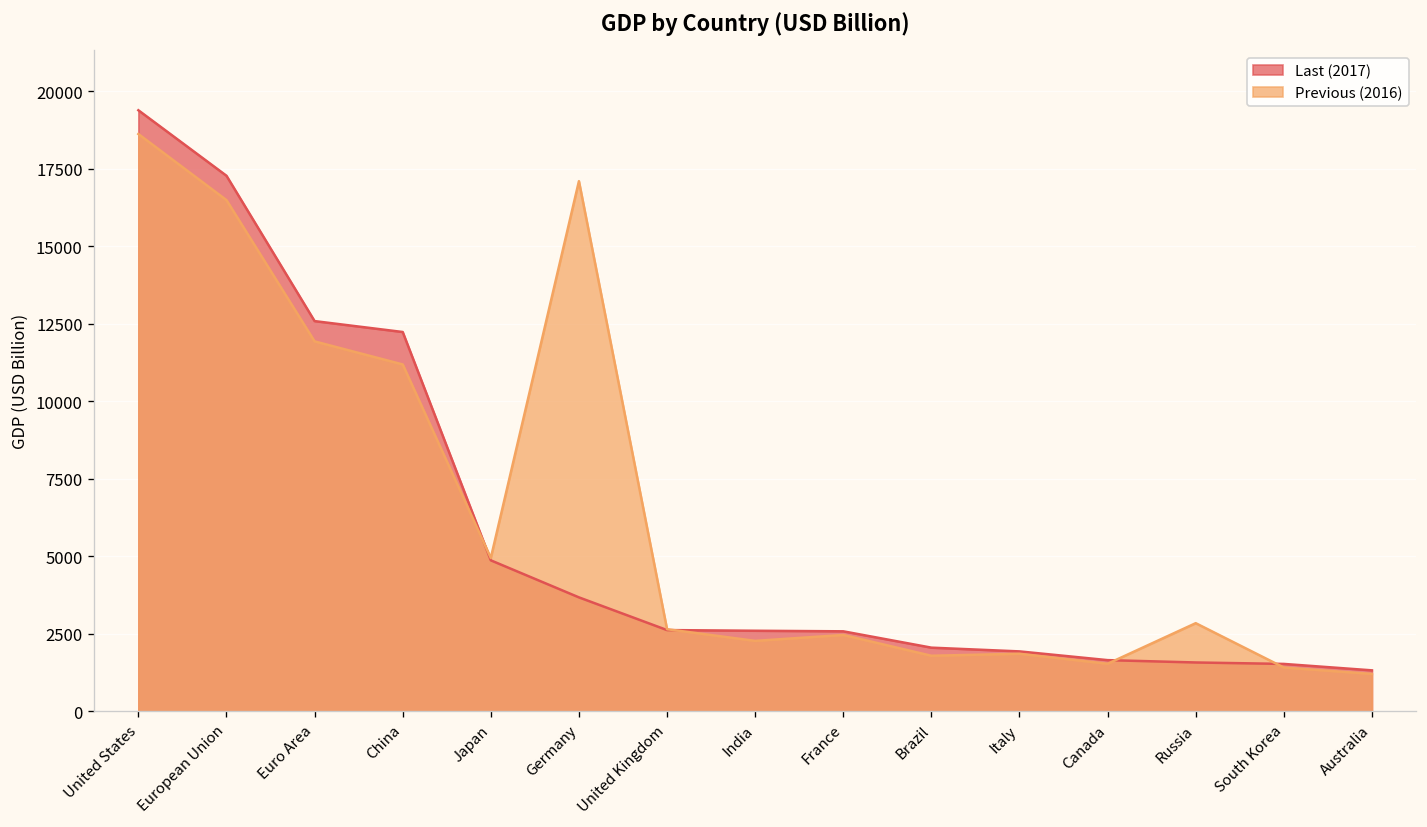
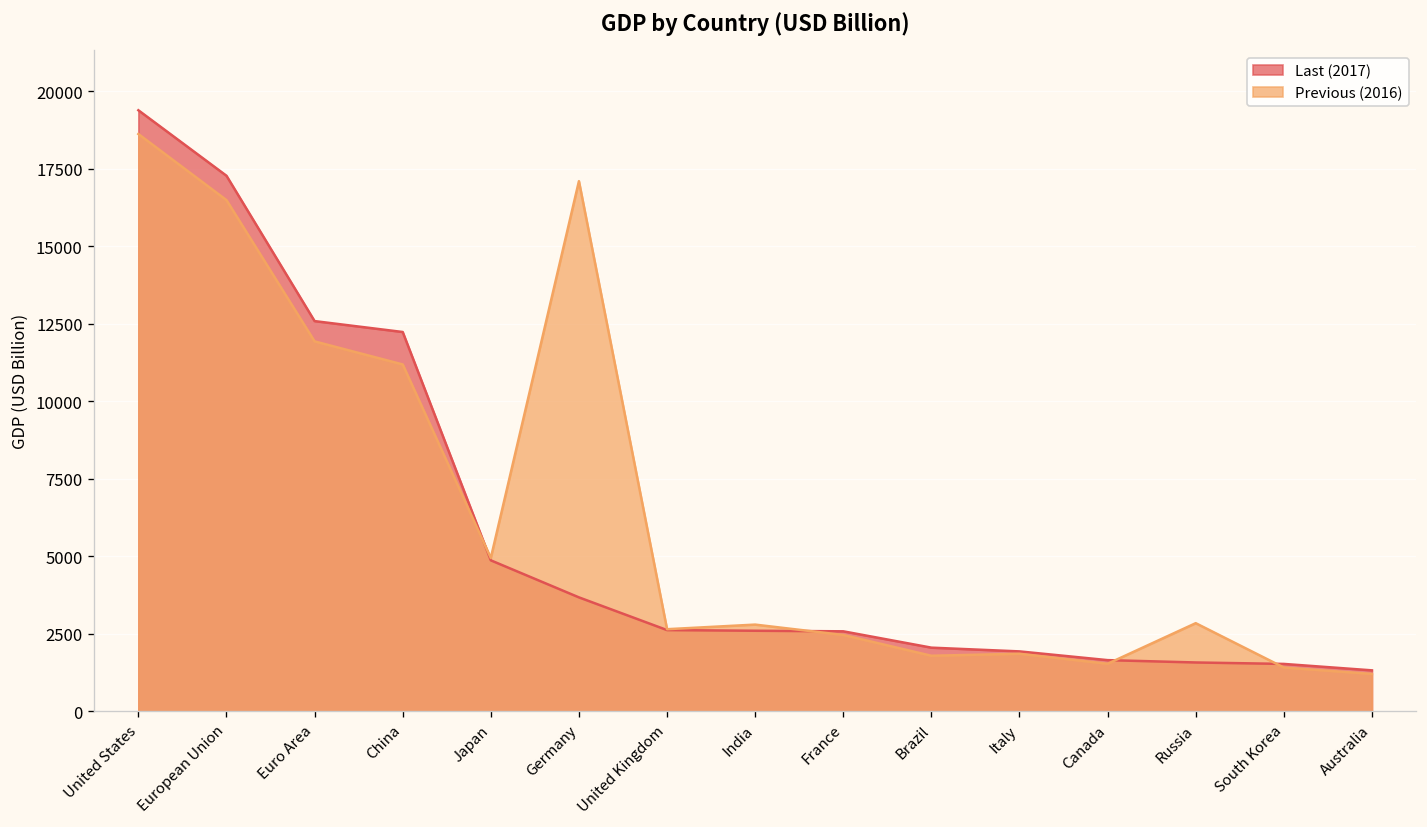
Previous (2016), India: 2300 -> 2800
